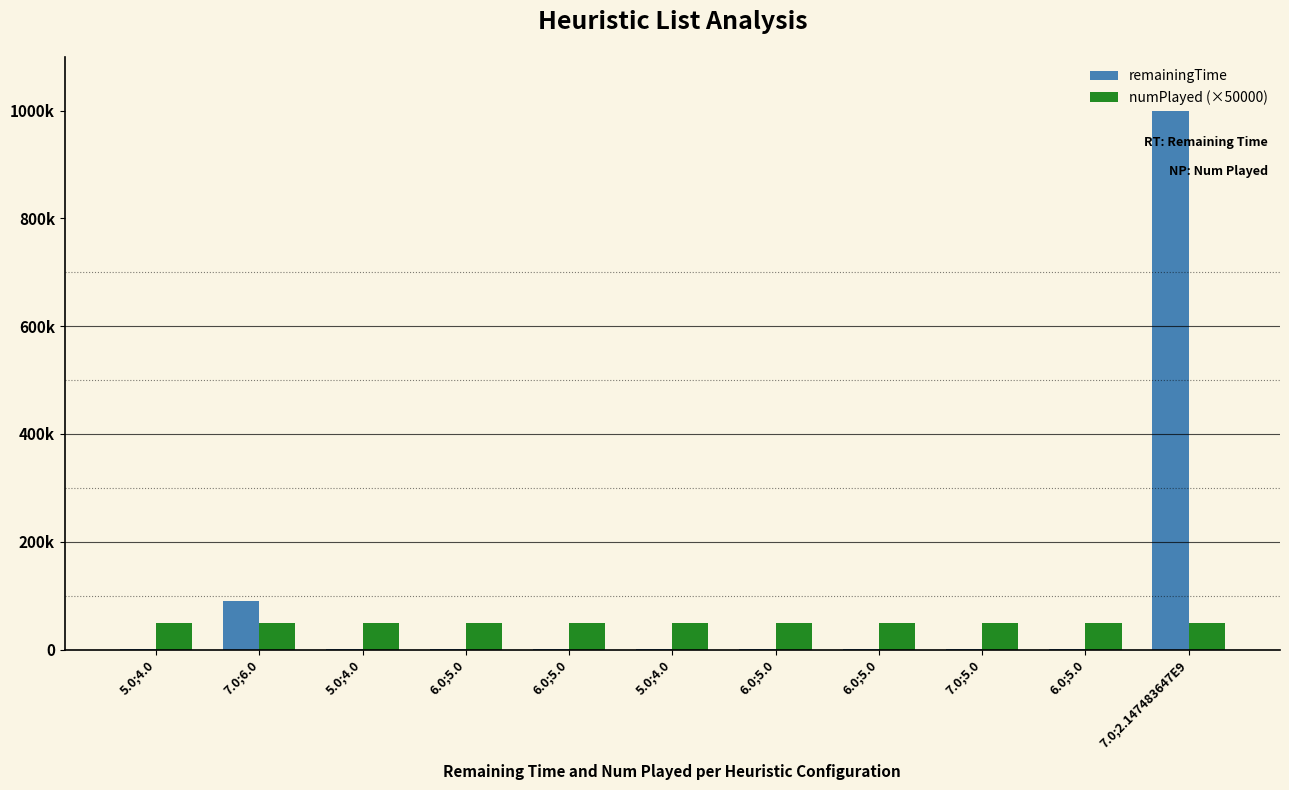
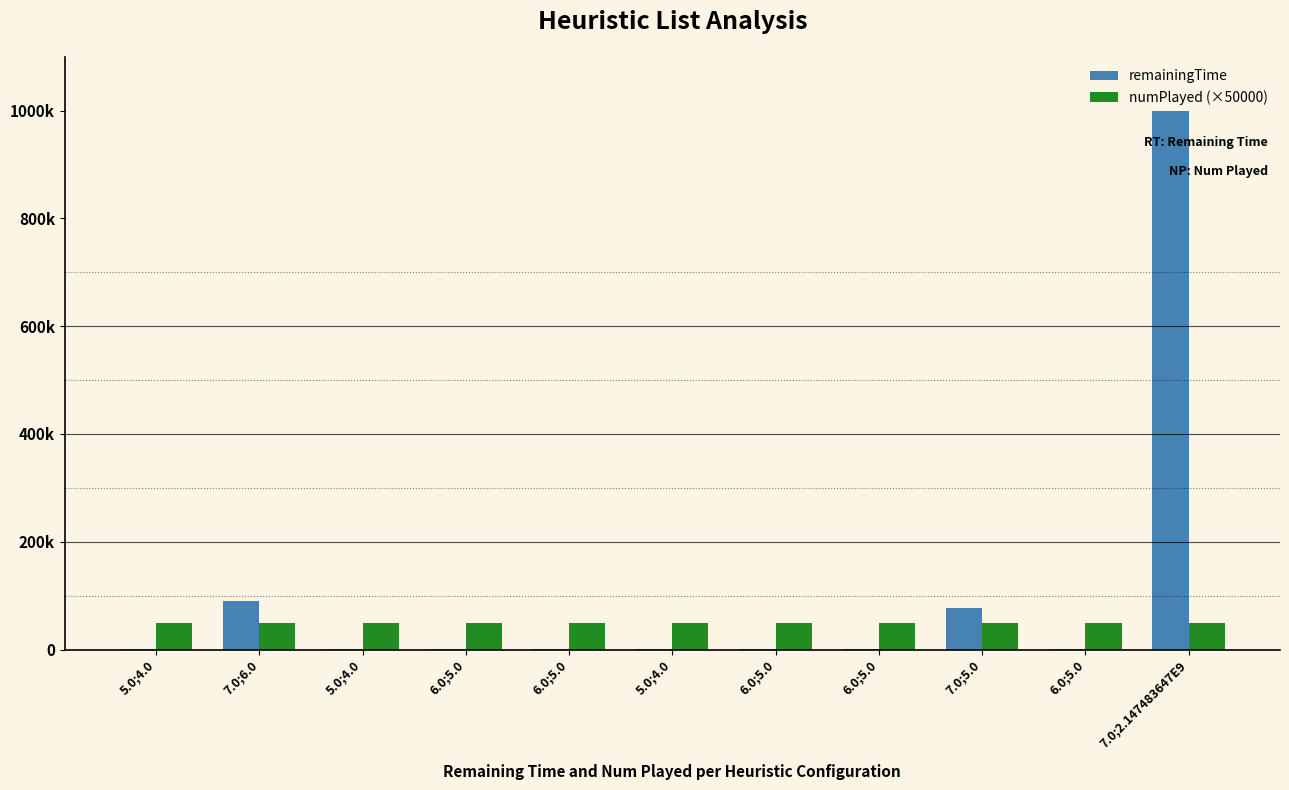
remainingTime, 7.0;5.0: 0 -> 80000
